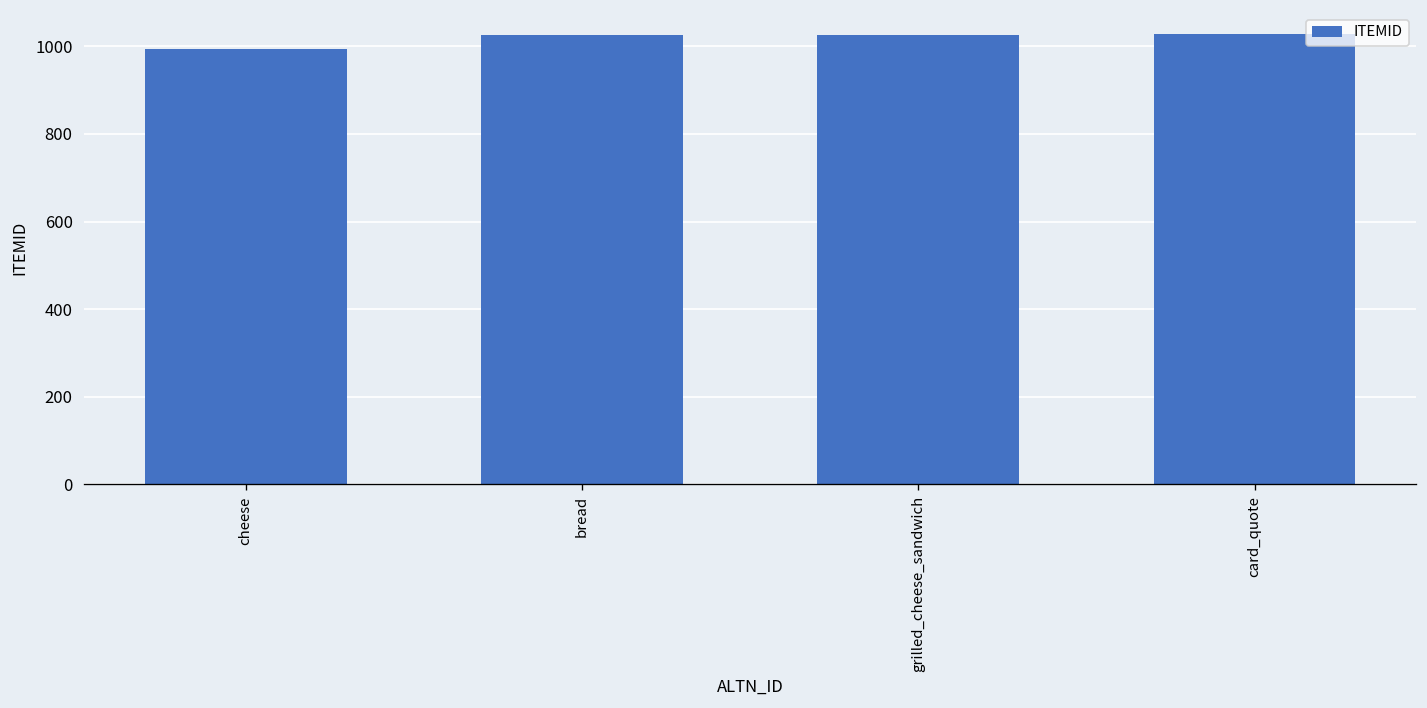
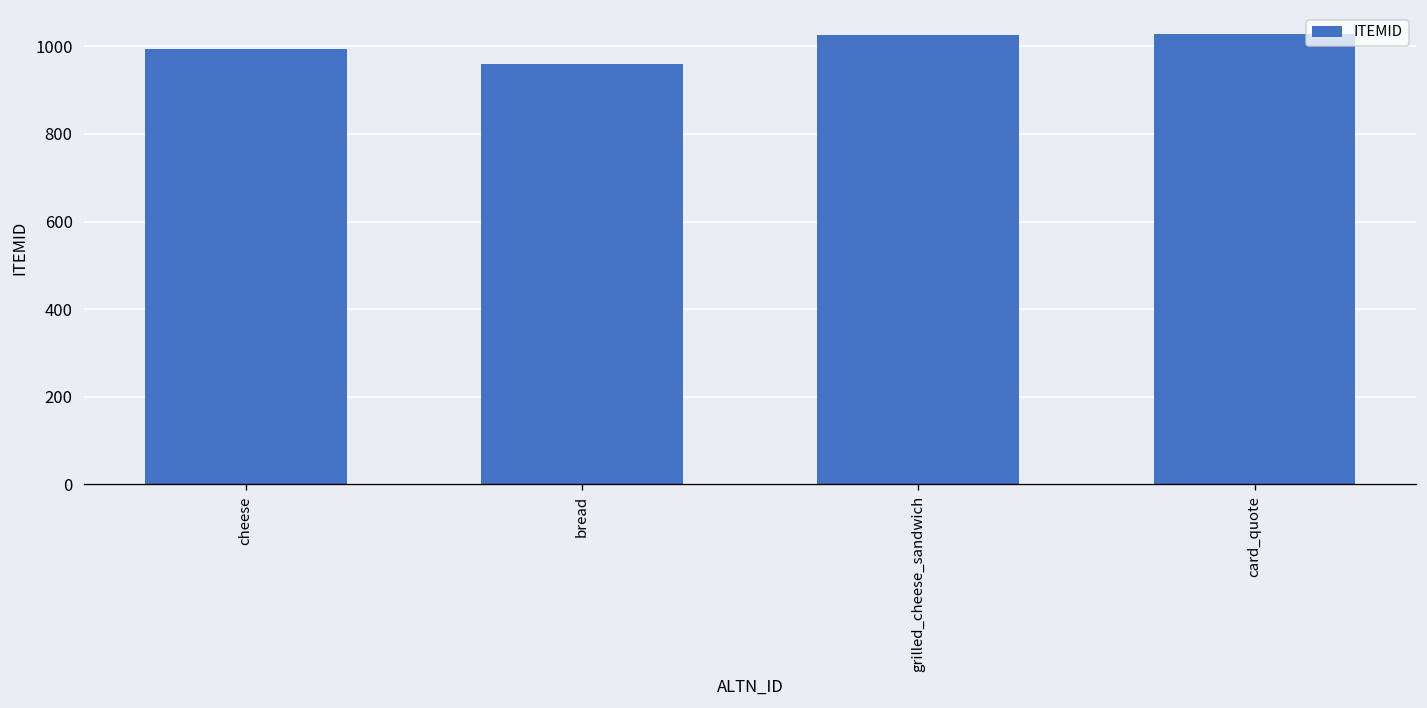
bread: 1030 -> 960
